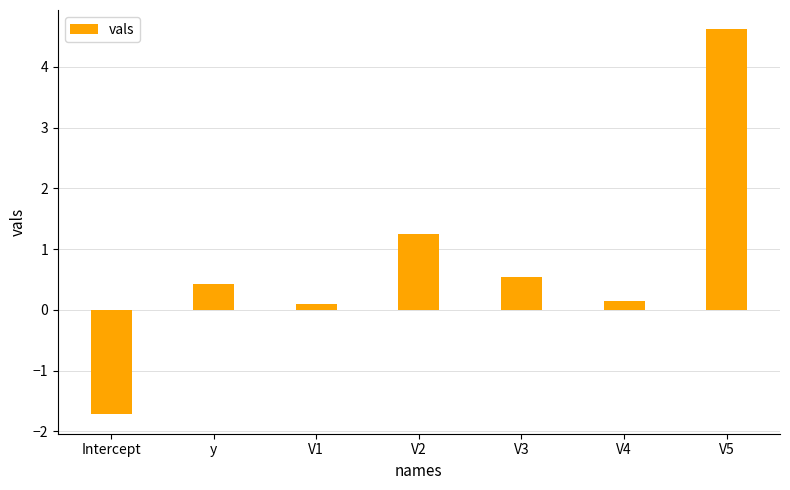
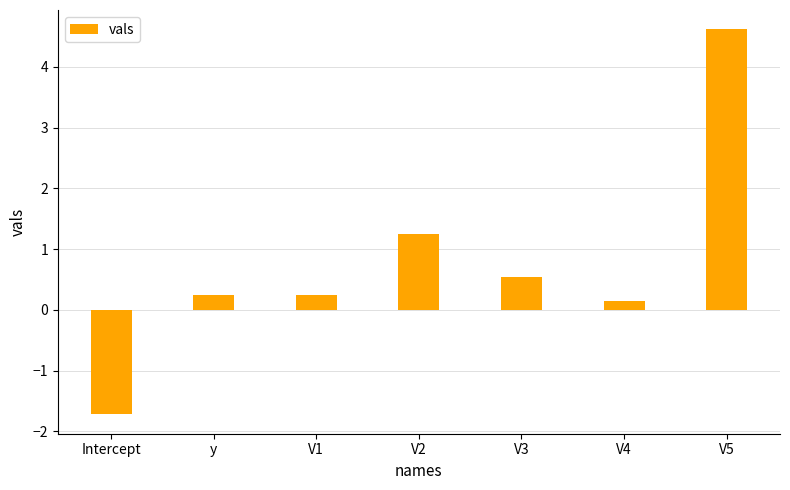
y: 0.4 -> 0.2
V1: 0.1 -> 0.2
